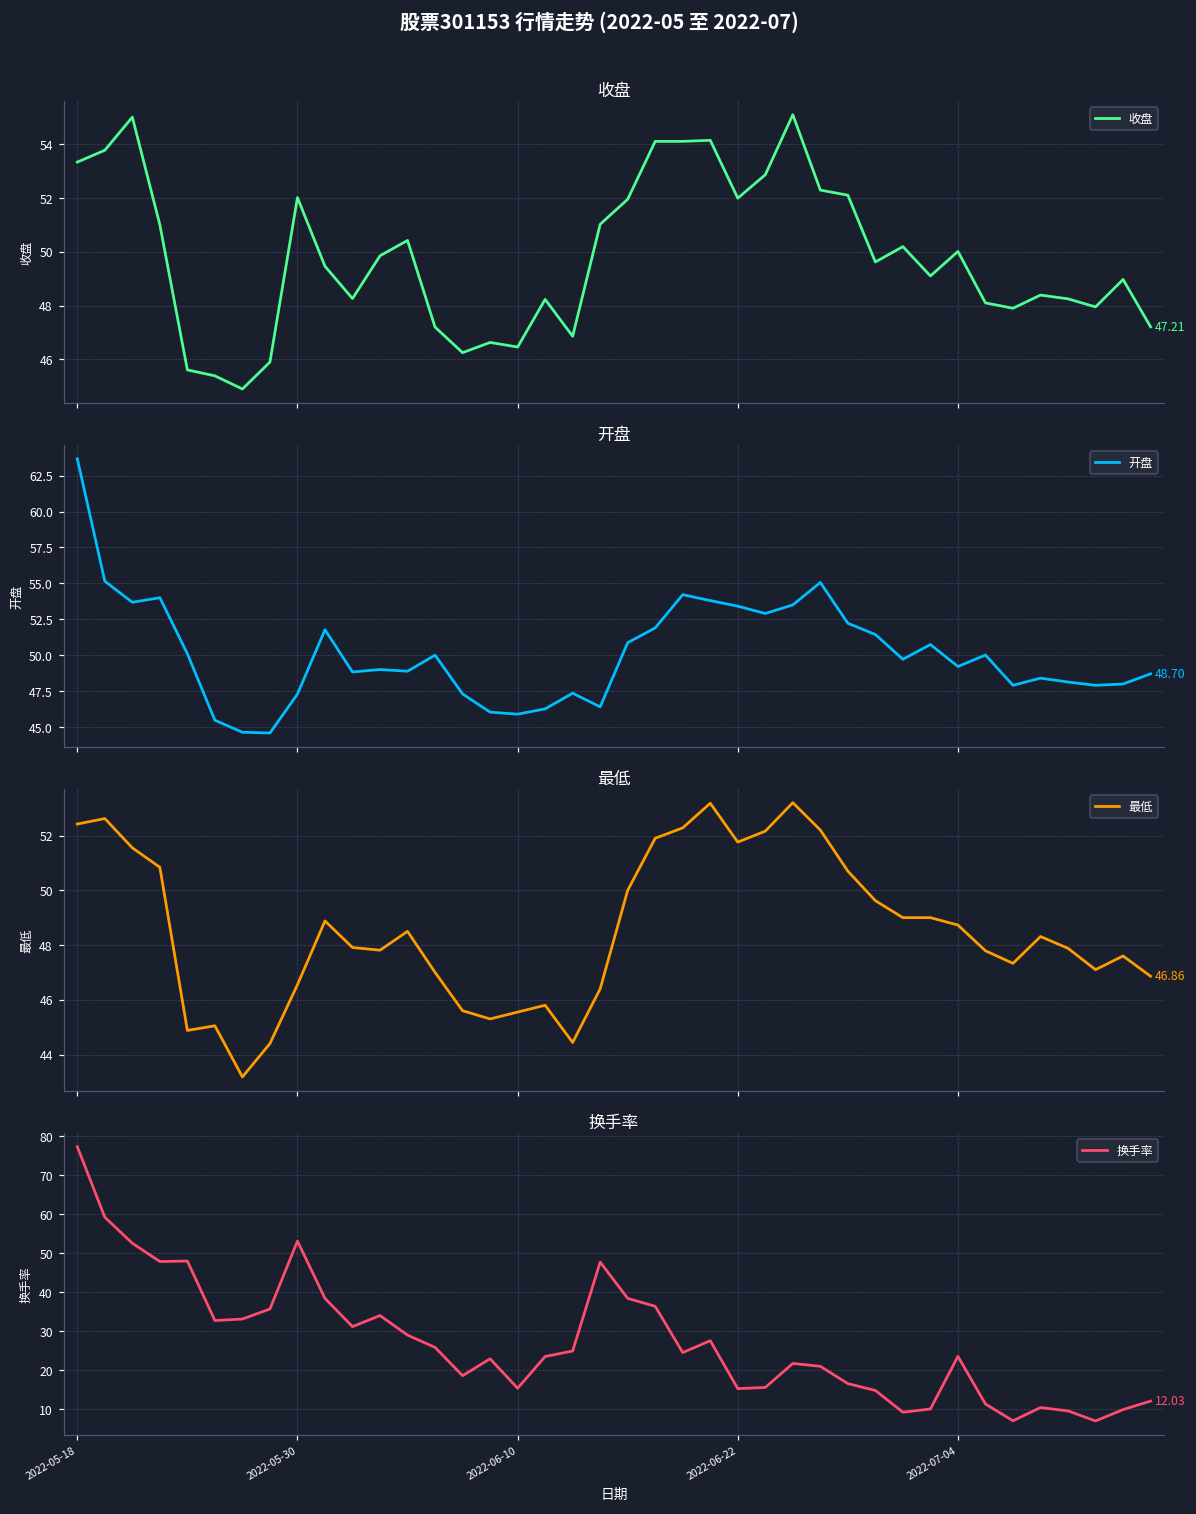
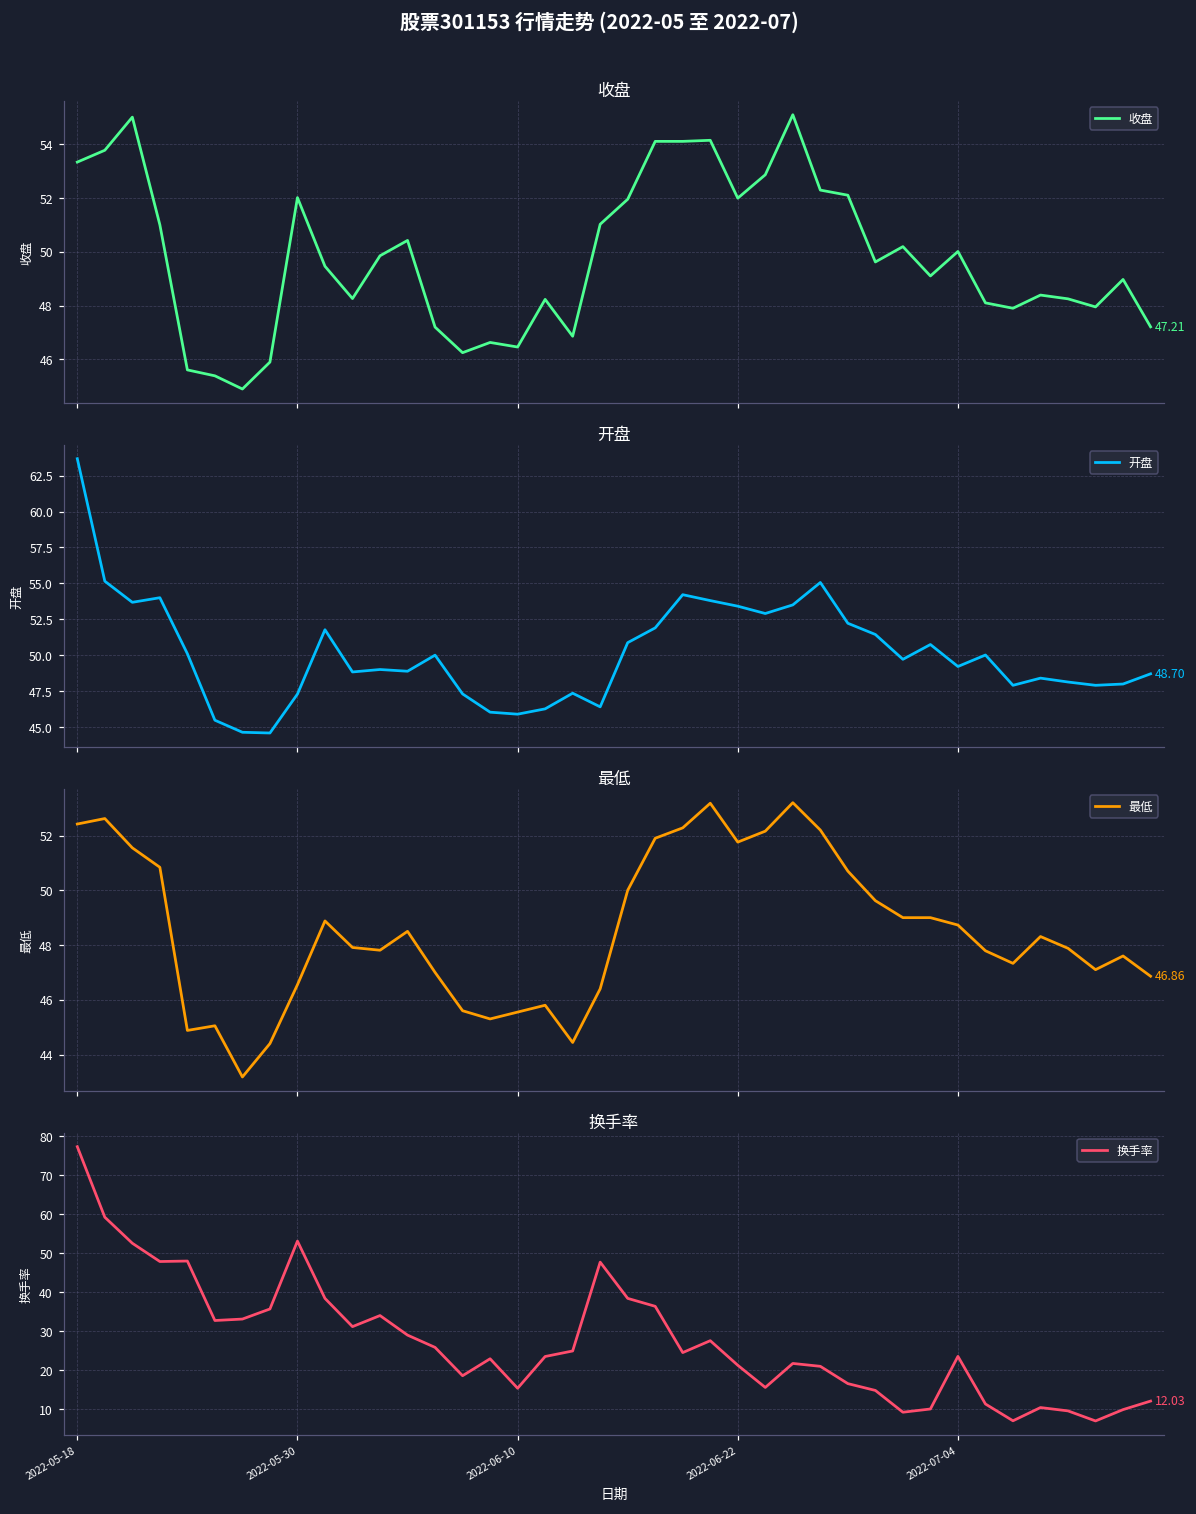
换手率, 2022-06-22: 15 -> 21
